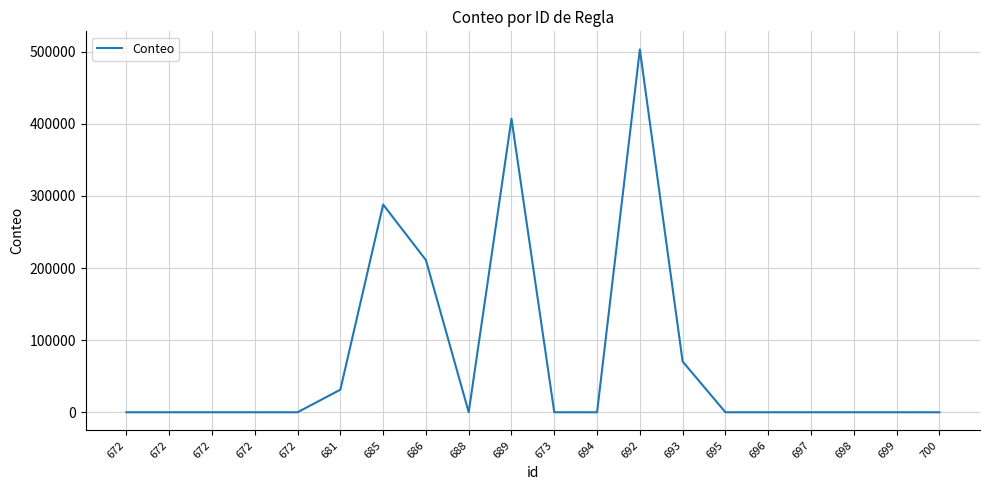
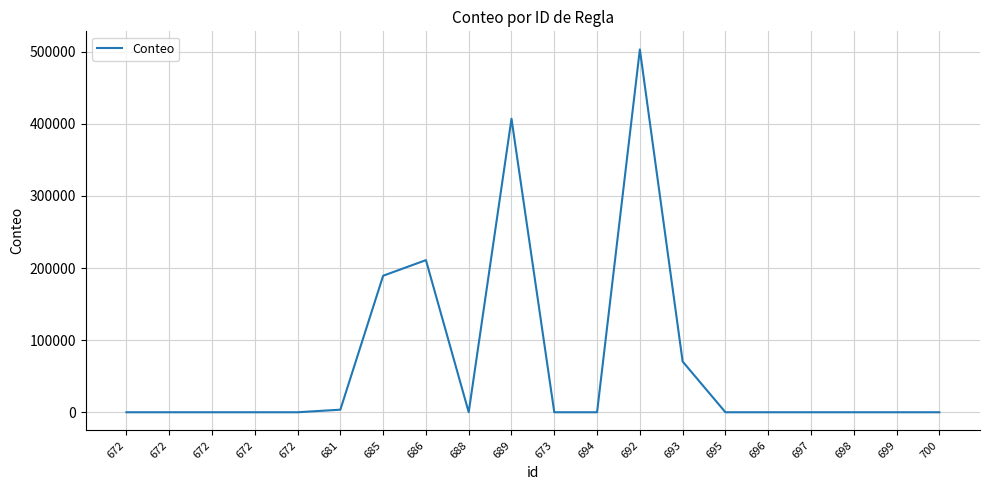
681: 30000 -> 0
685: 290000 -> 190000
